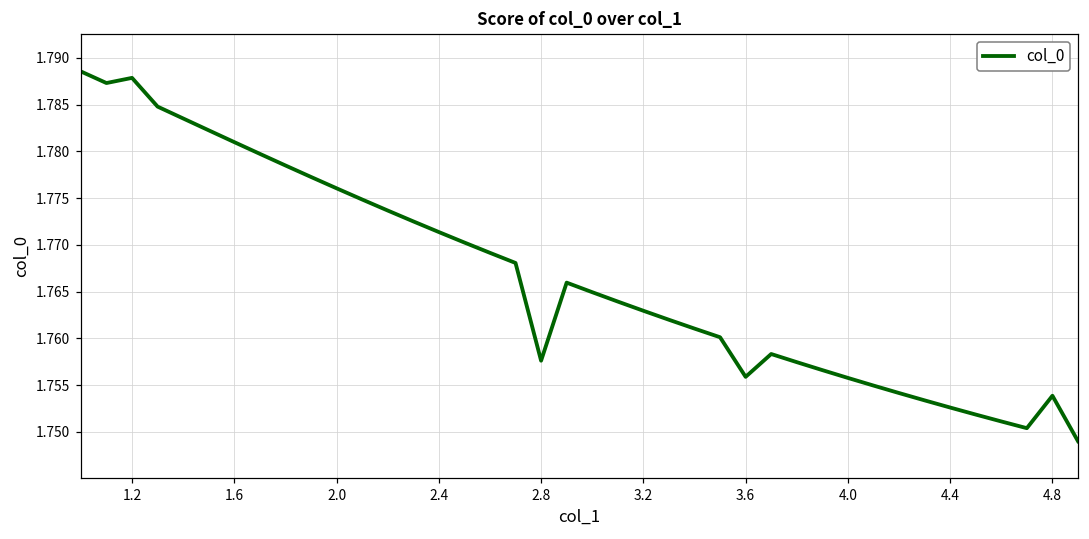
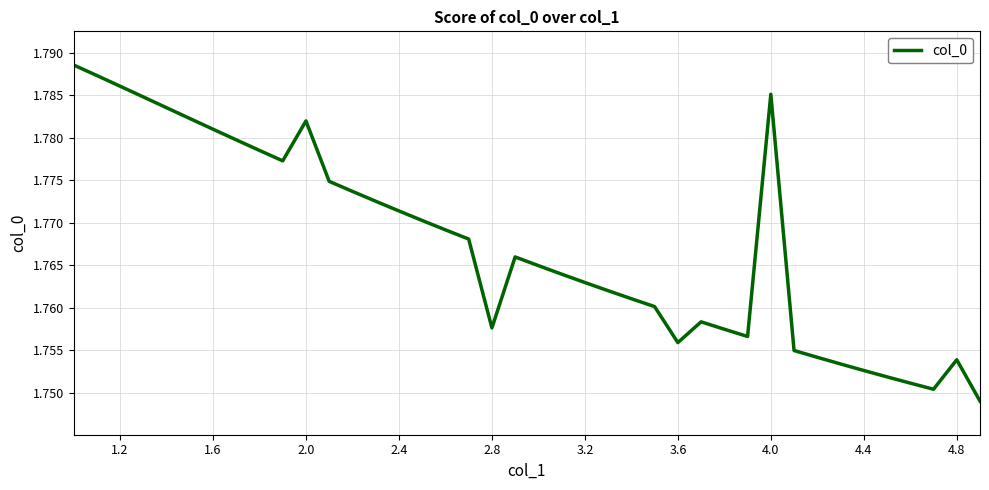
1.2: 1.788 -> 1.786
2.0: 1.776 -> 1.782
4.0: 1.756 -> 1.785
